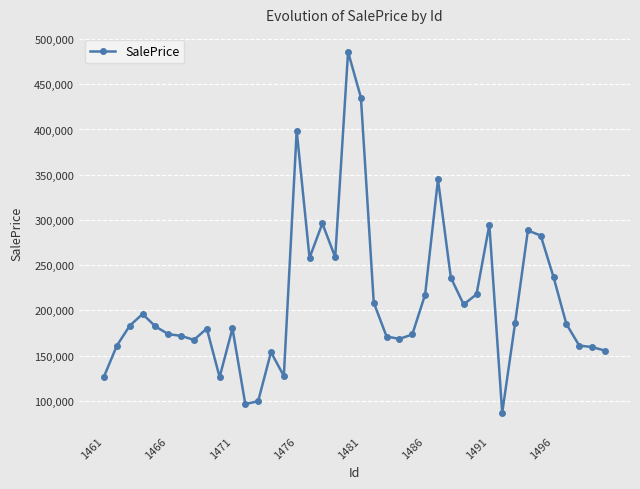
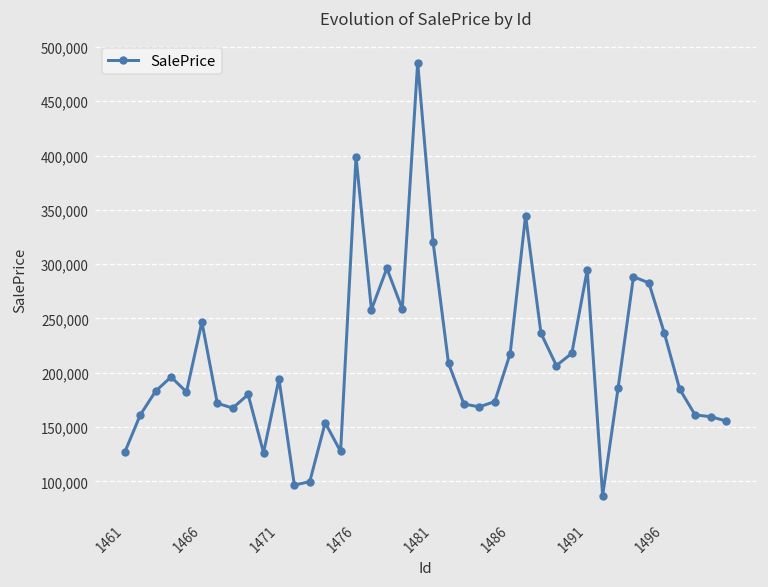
1466: 170,000 -> 250,000
1471: 180,000 -> 190,000
1481: 440,000 -> 320,000
